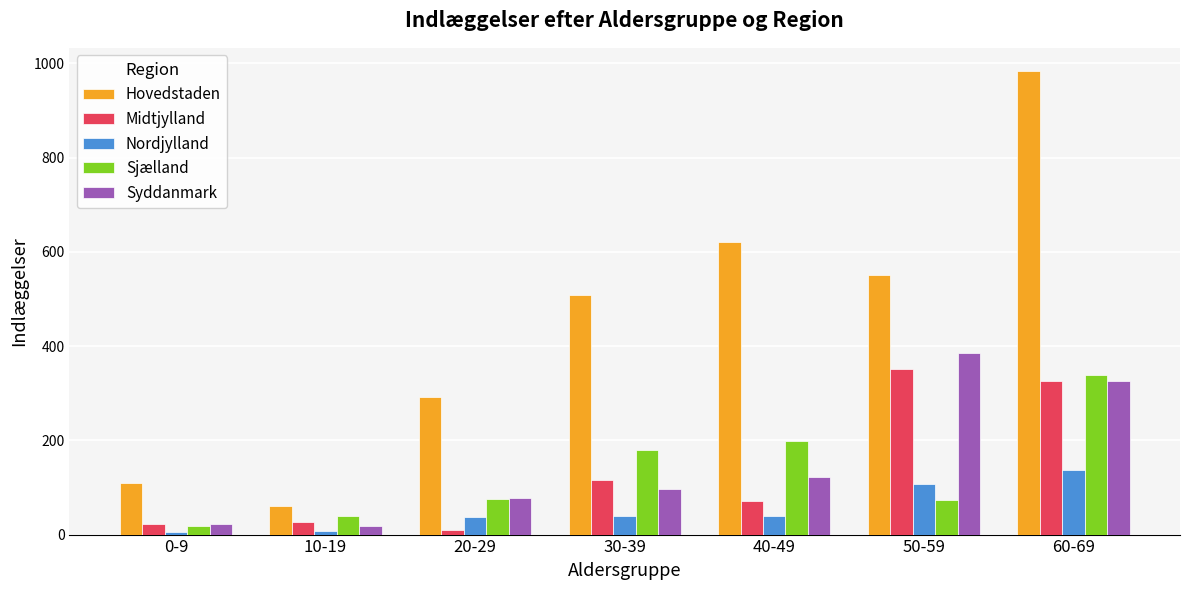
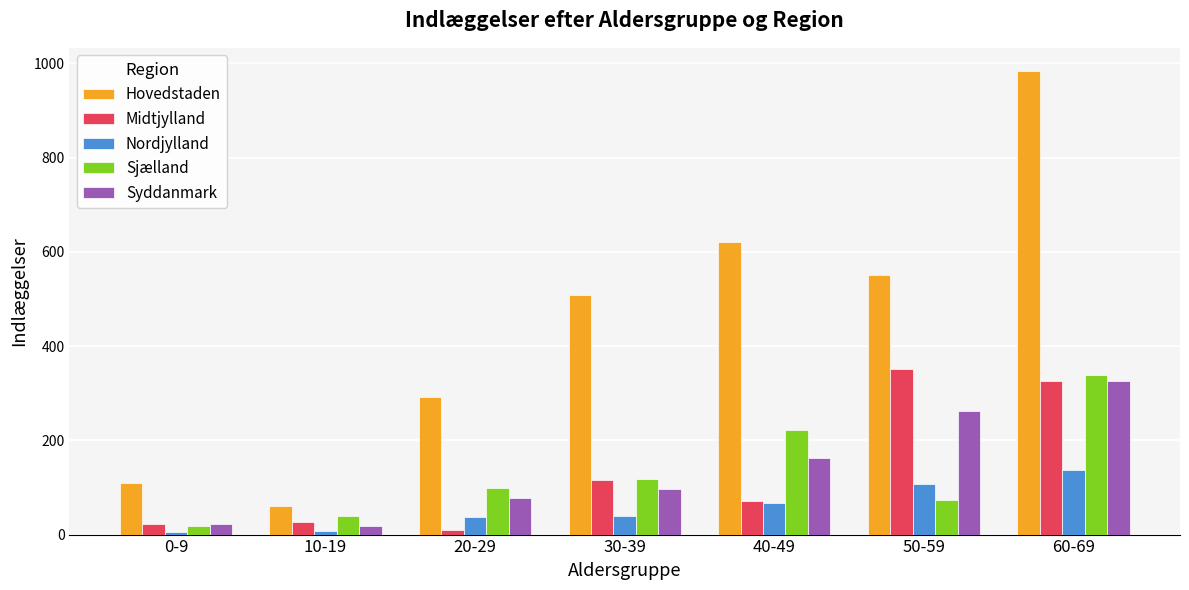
Sjælland, 20-29: 80 -> 100
Sjælland, 30-39: 180 -> 120
Nordjylland, 40-49: 40 -> 70
Sjælland, 40-49: 200 -> 220
Syddanmark, 40-49: 120 -> 160
Syddanmark, 50-59: 390 -> 260
